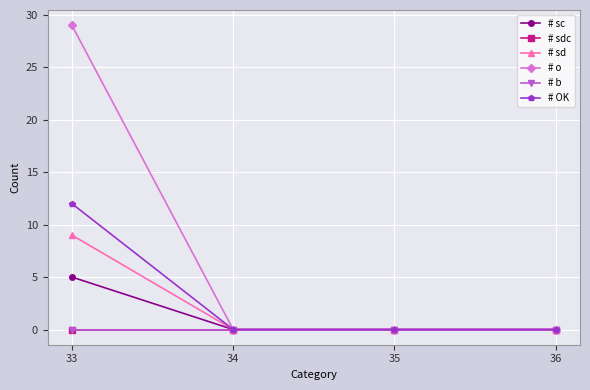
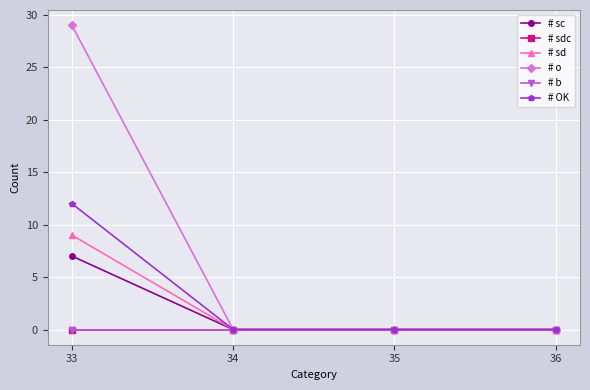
# sc, 33: 5 -> 7
